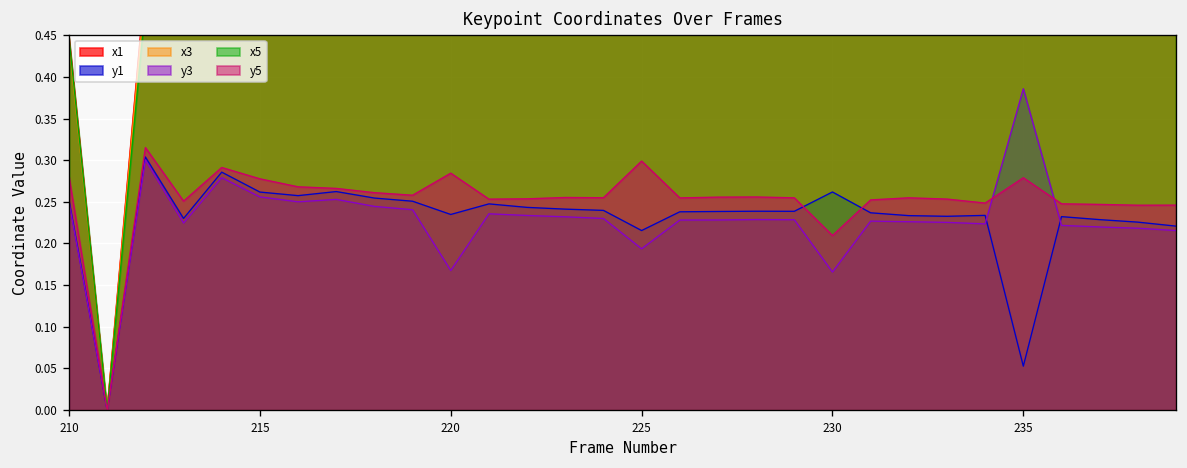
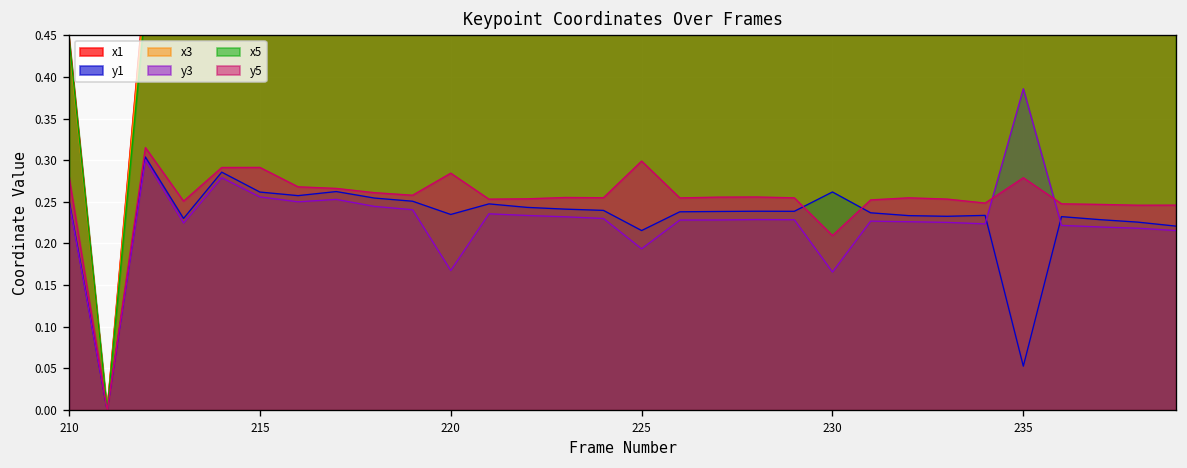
y5, 215: 0.28 -> 0.29
